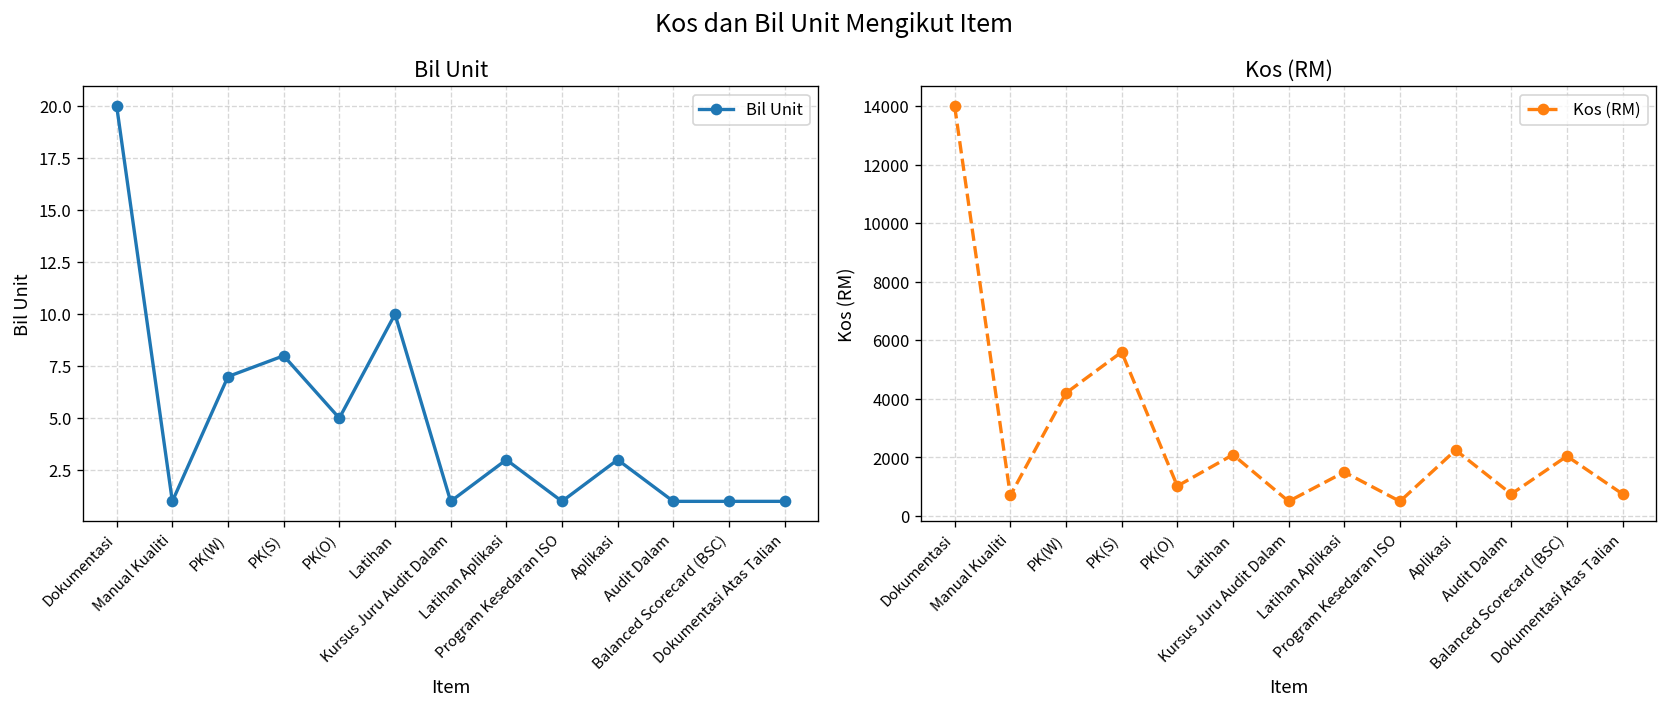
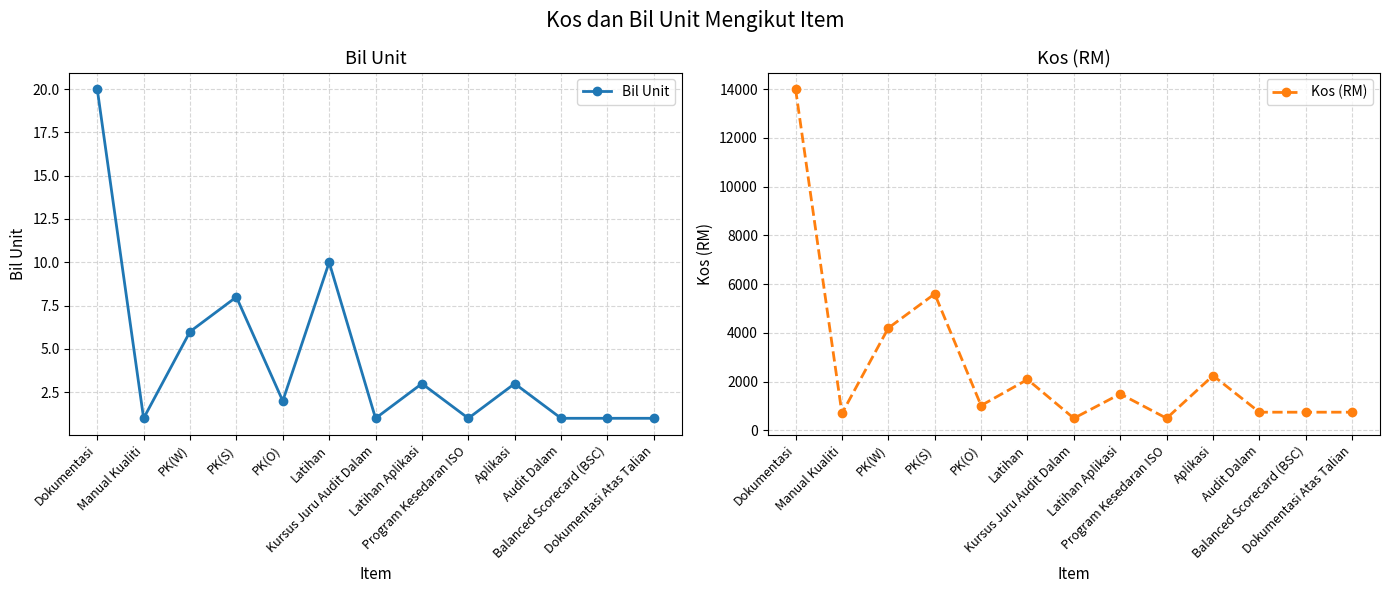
Bil Unit, PK(W): 7 -> 6
Bil Unit, PK(O): 5 -> 2
Kos (RM), Balanced Scorecard (BSC): 2000 -> 800
